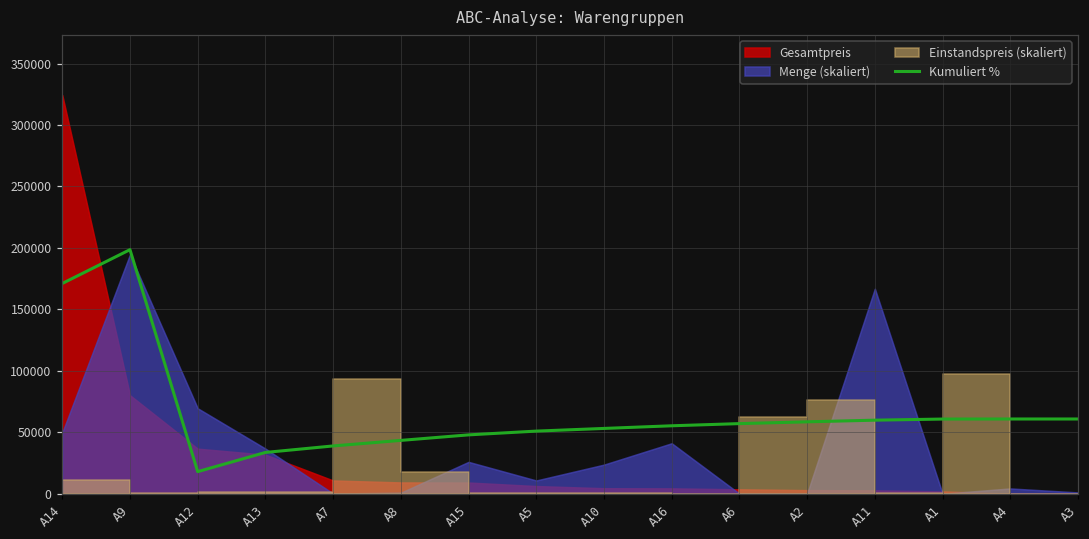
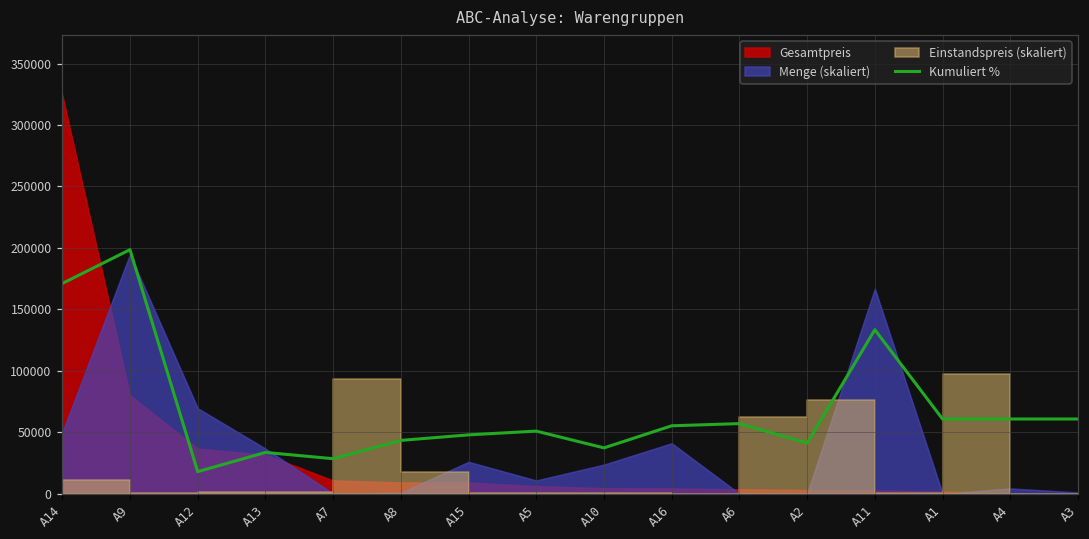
Kumuliert %, A7: 39000 -> 29000
Kumuliert %, A10: 53000 -> 37000
Kumuliert %, A2: 59000 -> 41000
Kumuliert %, A11: 60000 -> 133000
